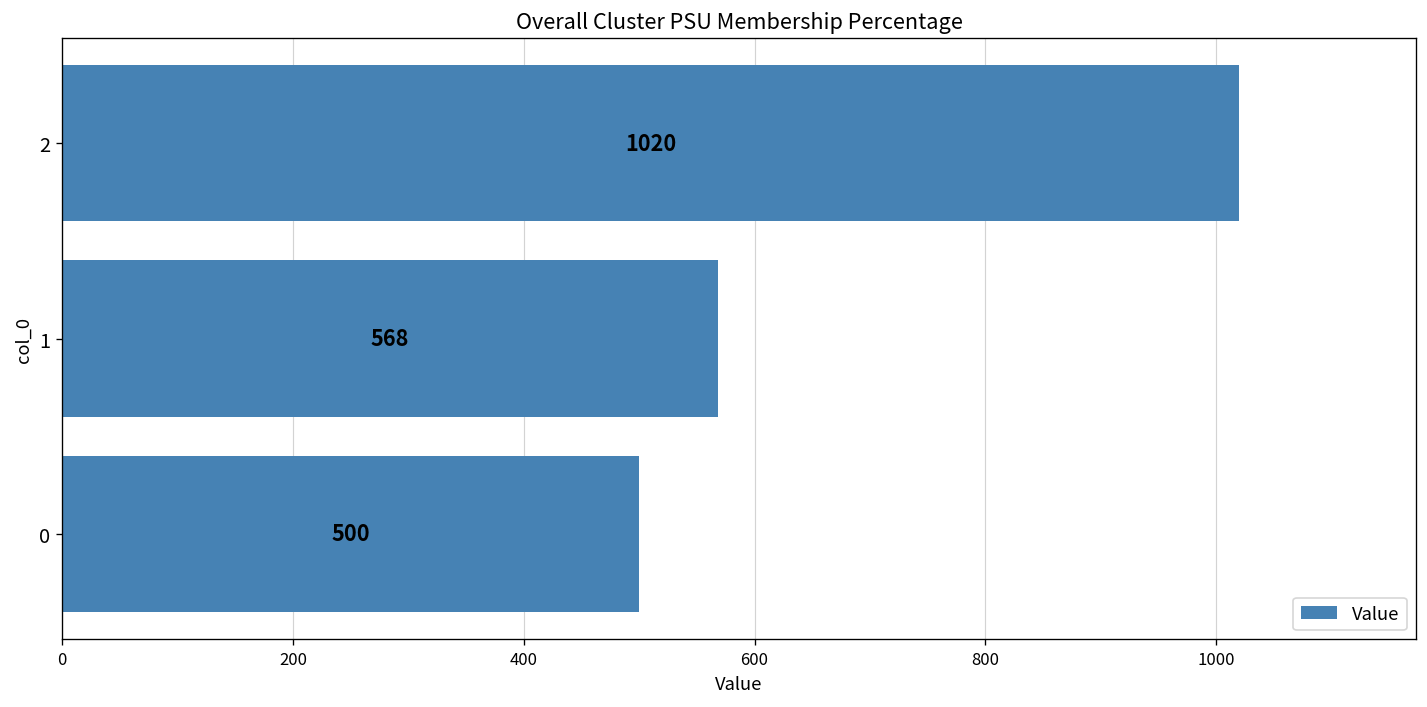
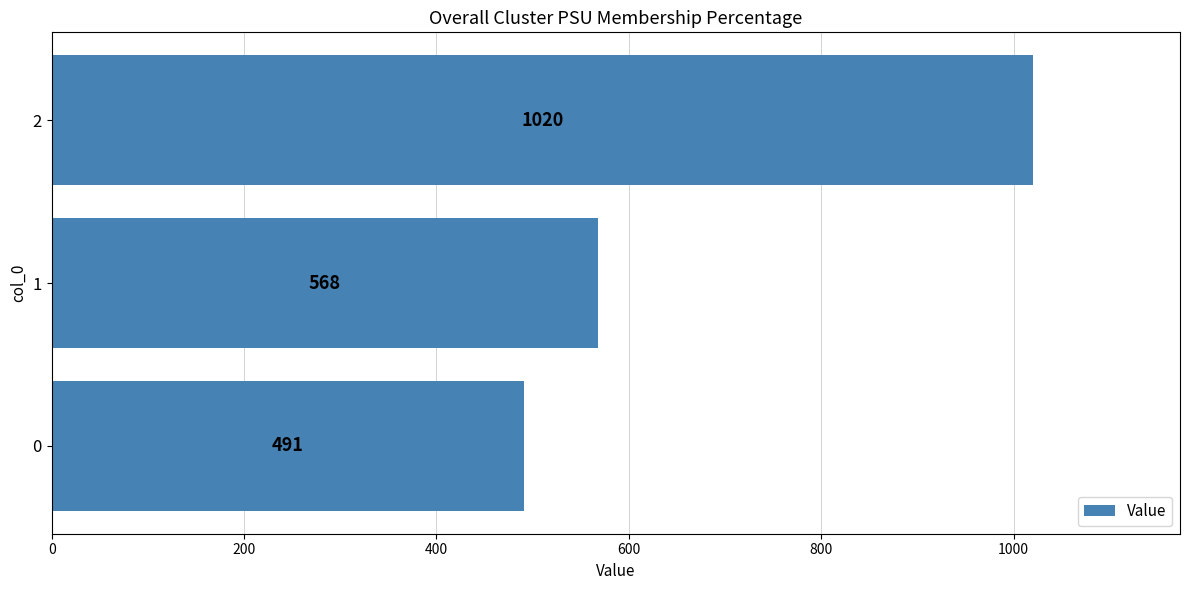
0: 500 -> 491
